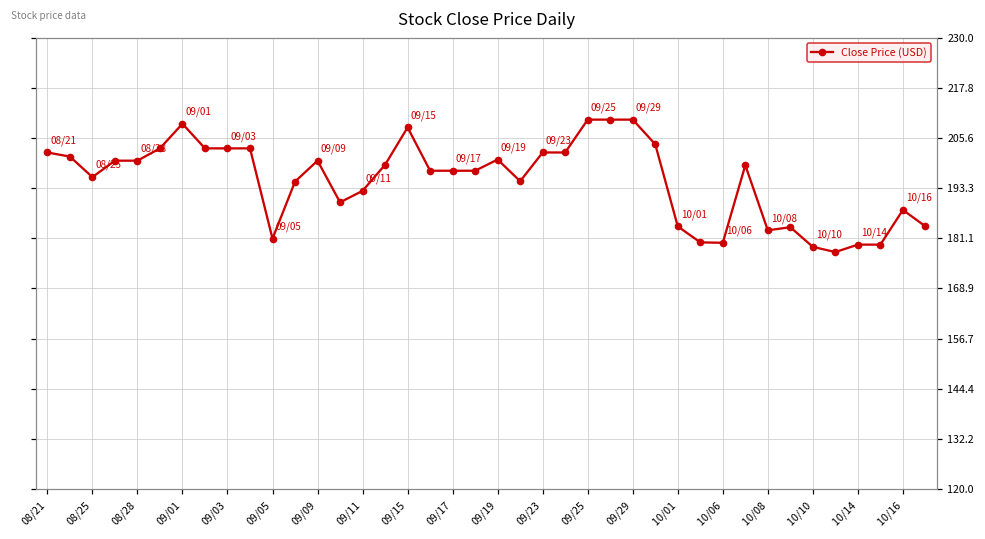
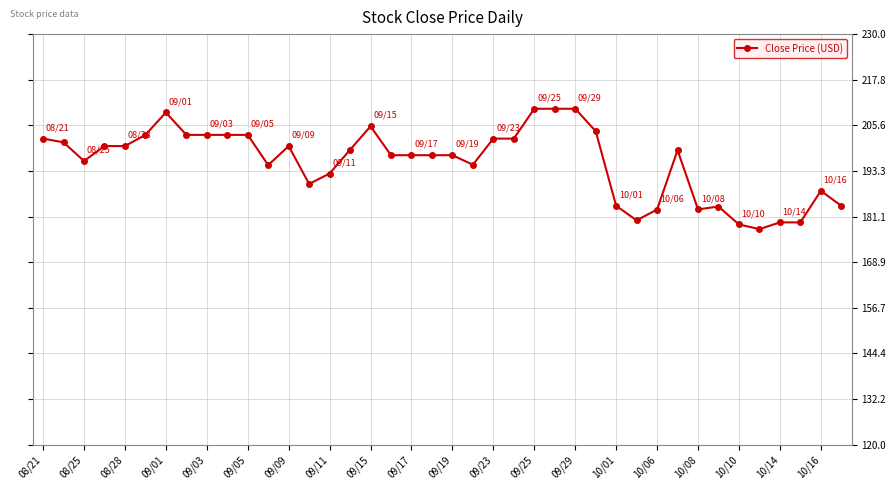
09/05: 181 -> 203
09/15: 208 -> 205
09/19: 200 -> 198
10/06: 180 -> 183
